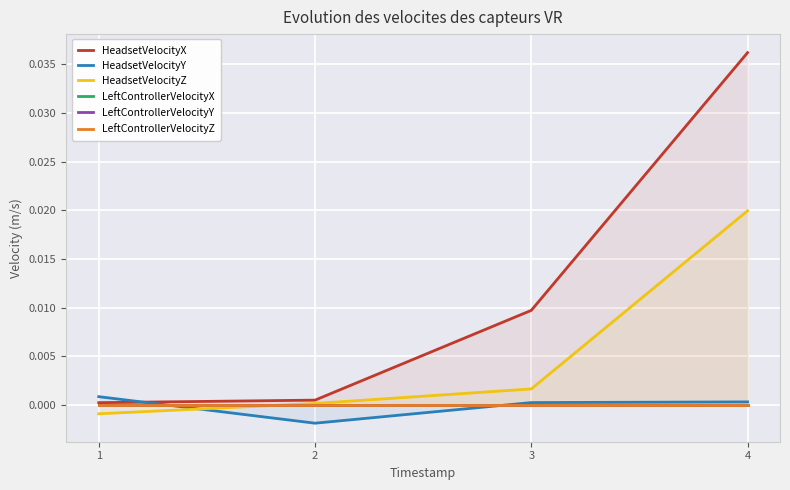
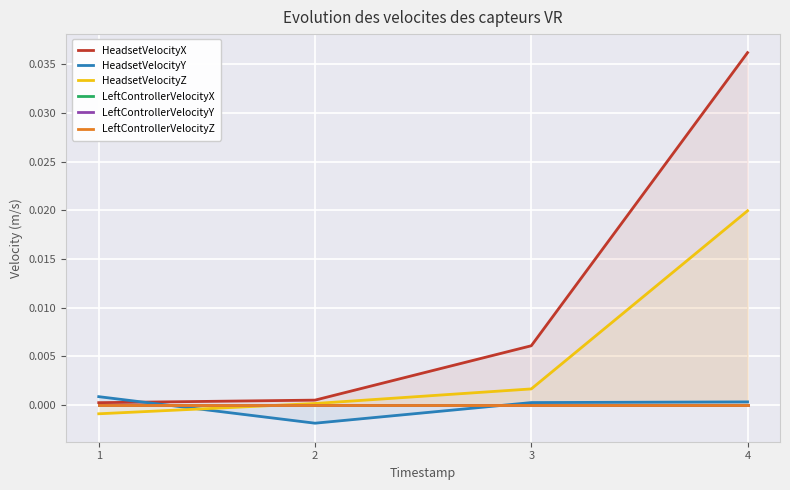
HeadsetVelocityX, 3: 0.010 -> 0.006
